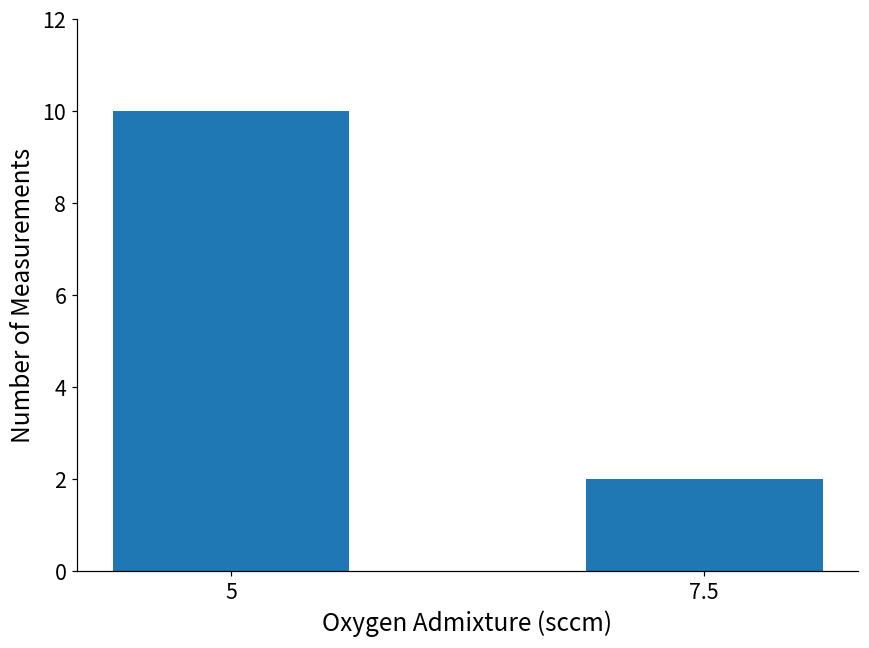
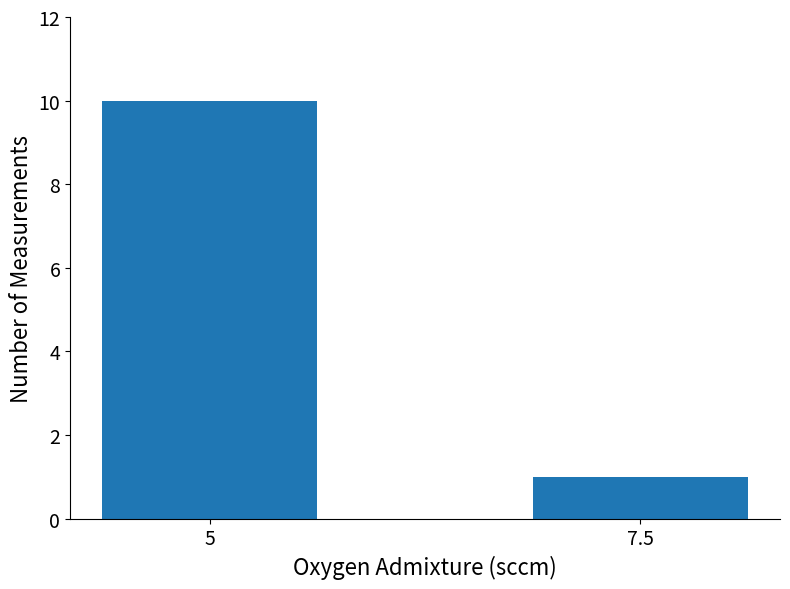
7.5: 2 -> 1
